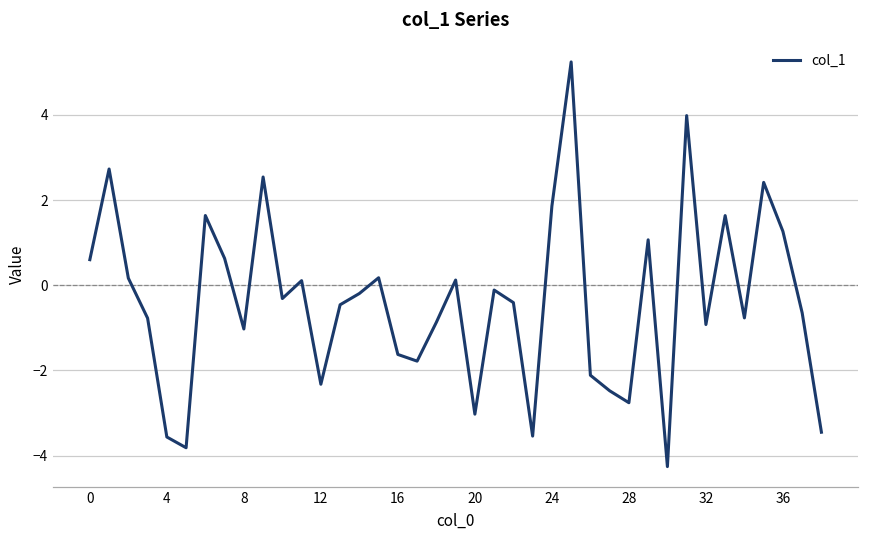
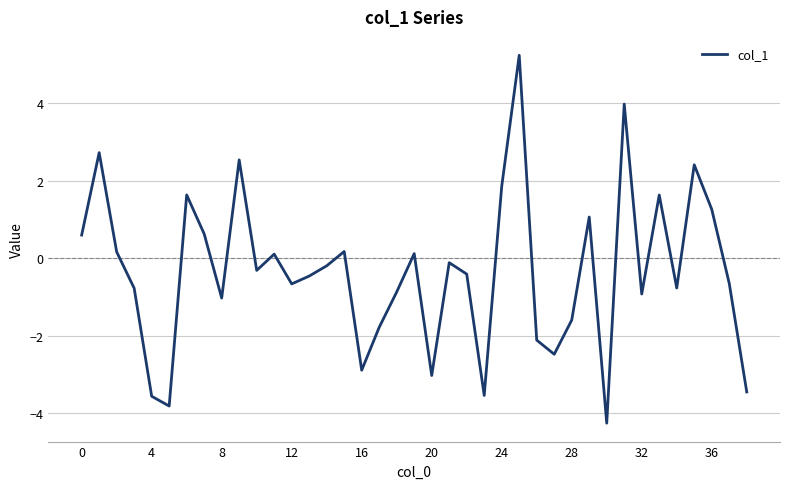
12: -2.3 -> -0.7
16: -1.6 -> -2.9
28: -2.8 -> -1.6
